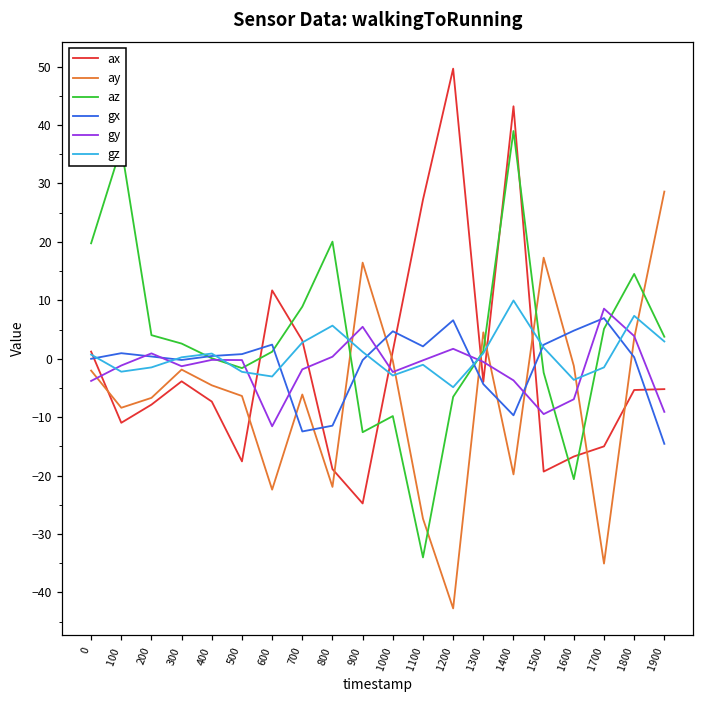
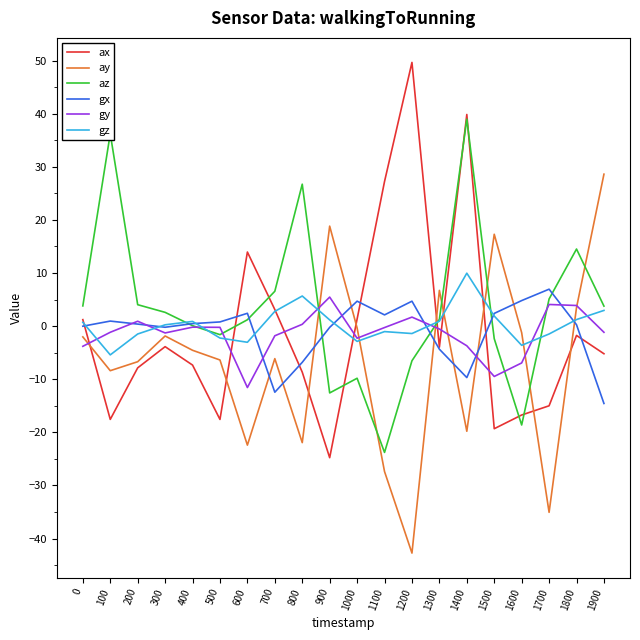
az, 0: 20 -> 4
ax, 100: -11 -> -18
gz, 100: -2 -> -5
ax, 600: 12 -> 14
az, 700: 9 -> 7
ax, 800: -19 -> -9
az, 800: 20 -> 27
gx, 800: -11 -> -7
ay, 900: 16 -> 19
az, 1100: -34 -> -24
gx, 1200: 7 -> 5
gz, 1200: -5 -> -1
ay, 1300: 5 -> 7
ax, 1400: 43 -> 40
az, 1600: -21 -> -19
gy, 1700: 9 -> 4
ax, 1800: -5 -> -2
gz, 1800: 7 -> 1
gy, 1900: -9 -> -1
